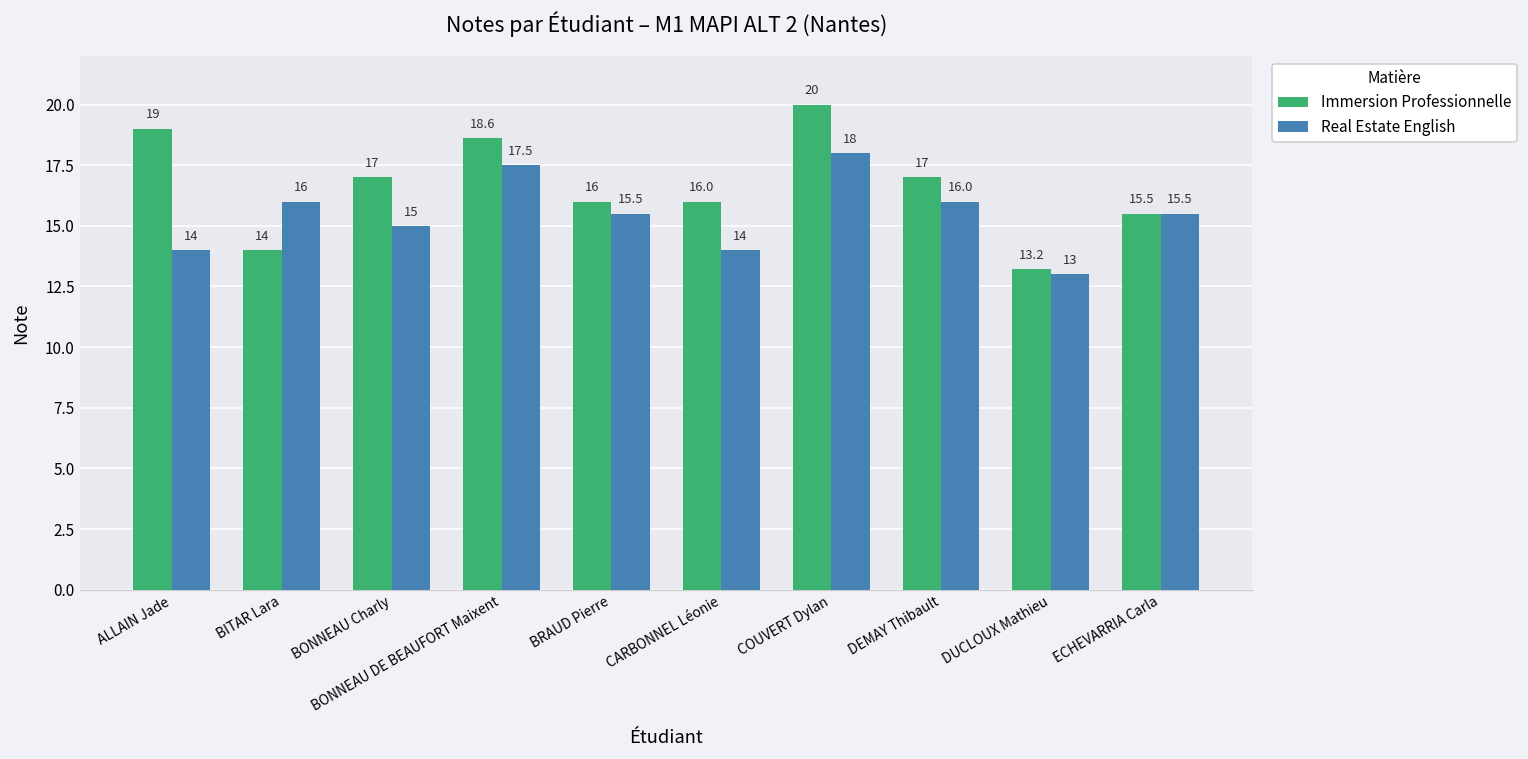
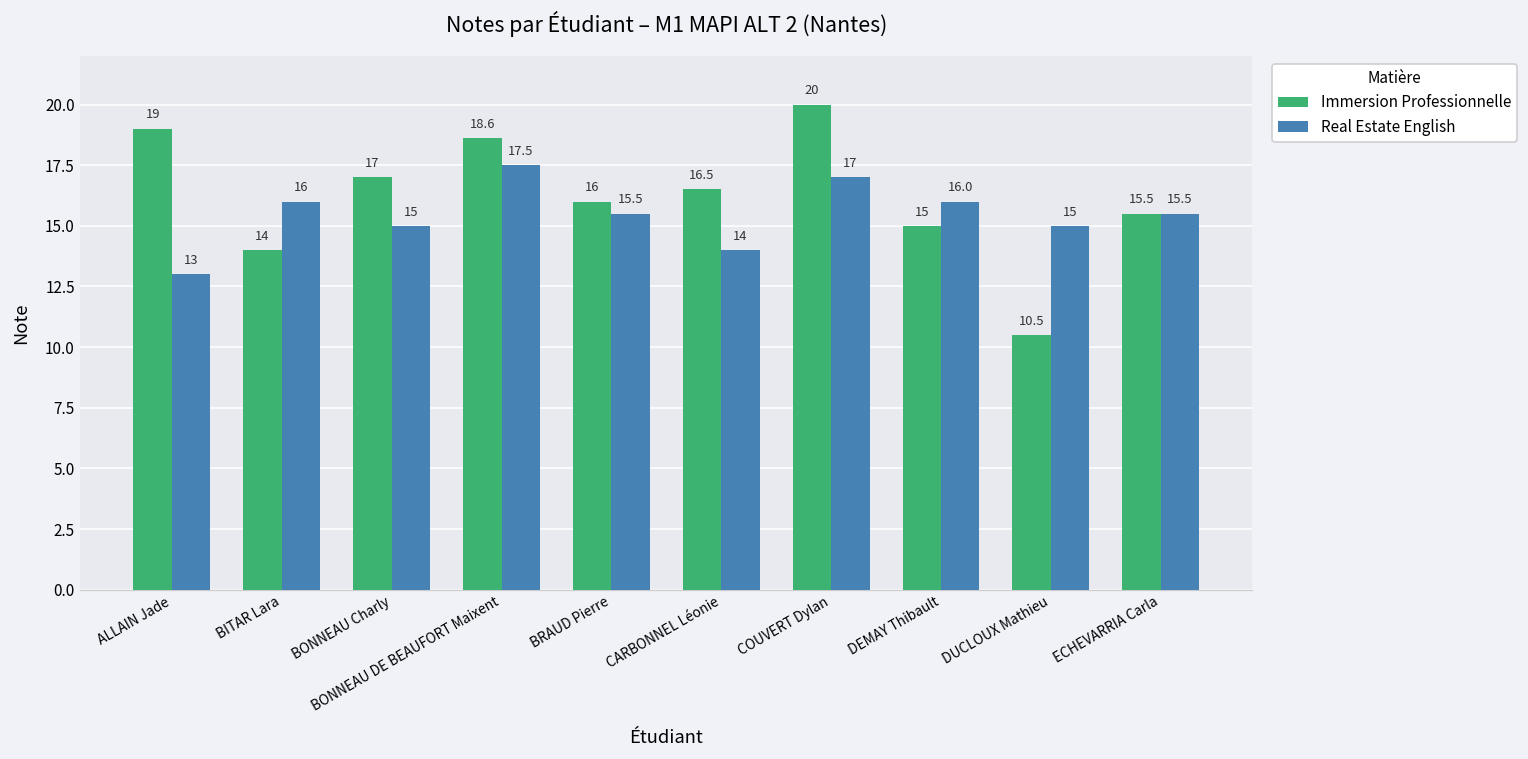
Real Estate English, ALLAIN Jade: 14 -> 13
Immersion Professionnelle, CARBONNEL Léonie: 16.0 -> 16.5
Real Estate English, COUVERT Dylan: 18 -> 17
Immersion Professionnelle, DEMAY Thibault: 17 -> 15
Immersion Professionnelle, DUCLOUX Mathieu: 13.2 -> 10.5
Real Estate English, DUCLOUX Mathieu: 13 -> 15
